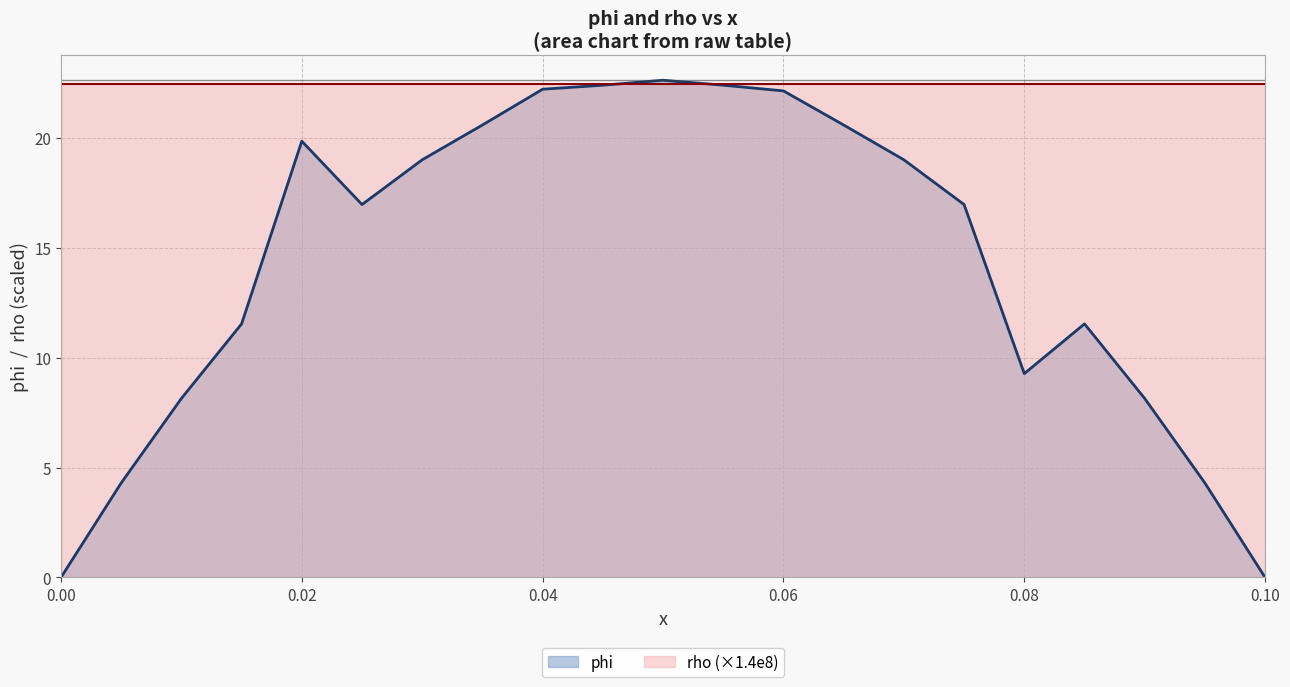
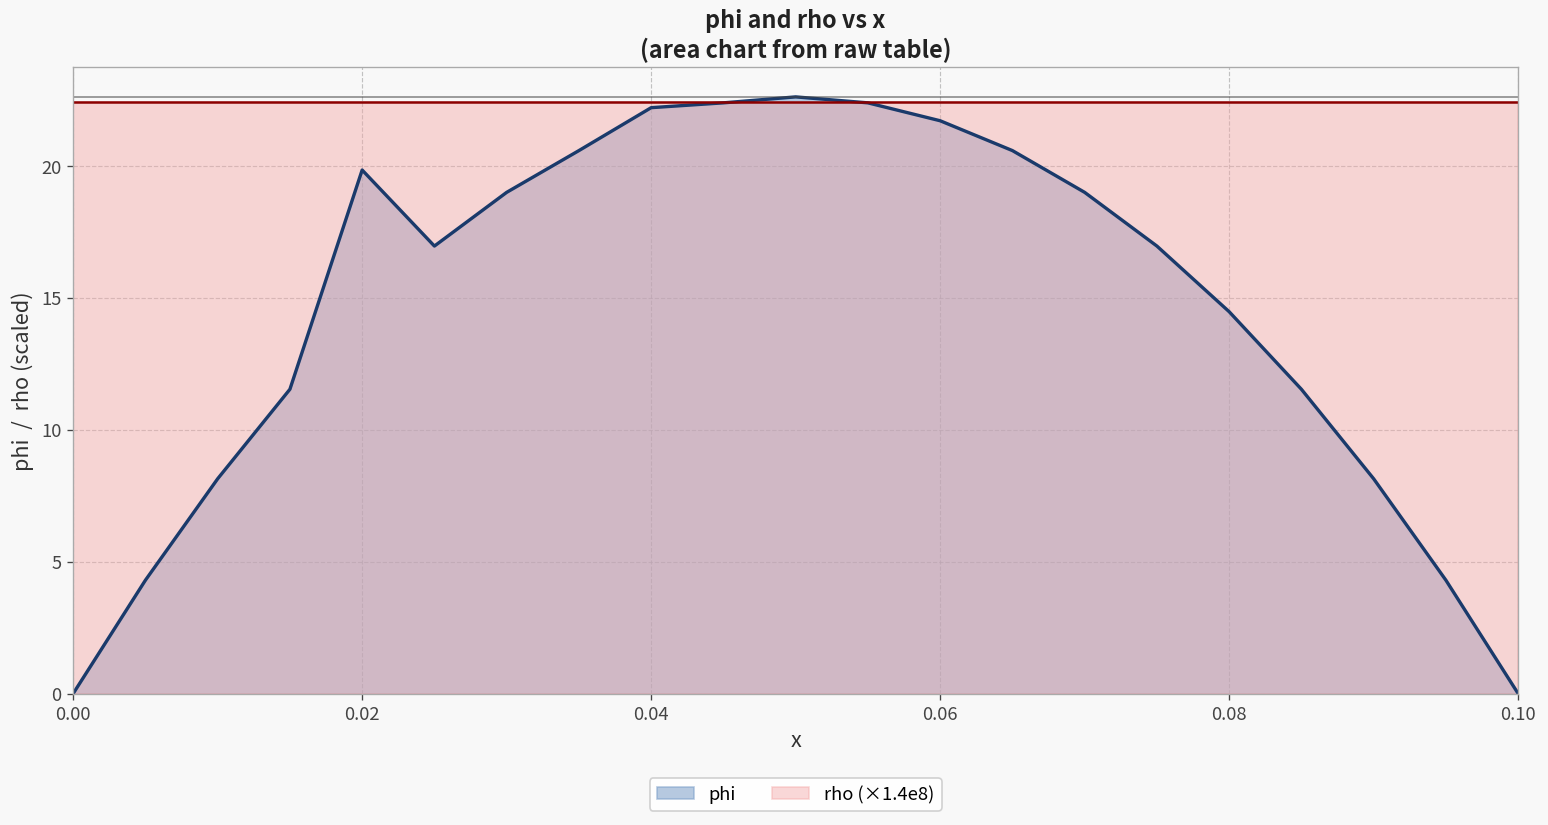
phi, 0.06: 22.1 -> 21.7
phi, 0.08: 9.3 -> 14.5
